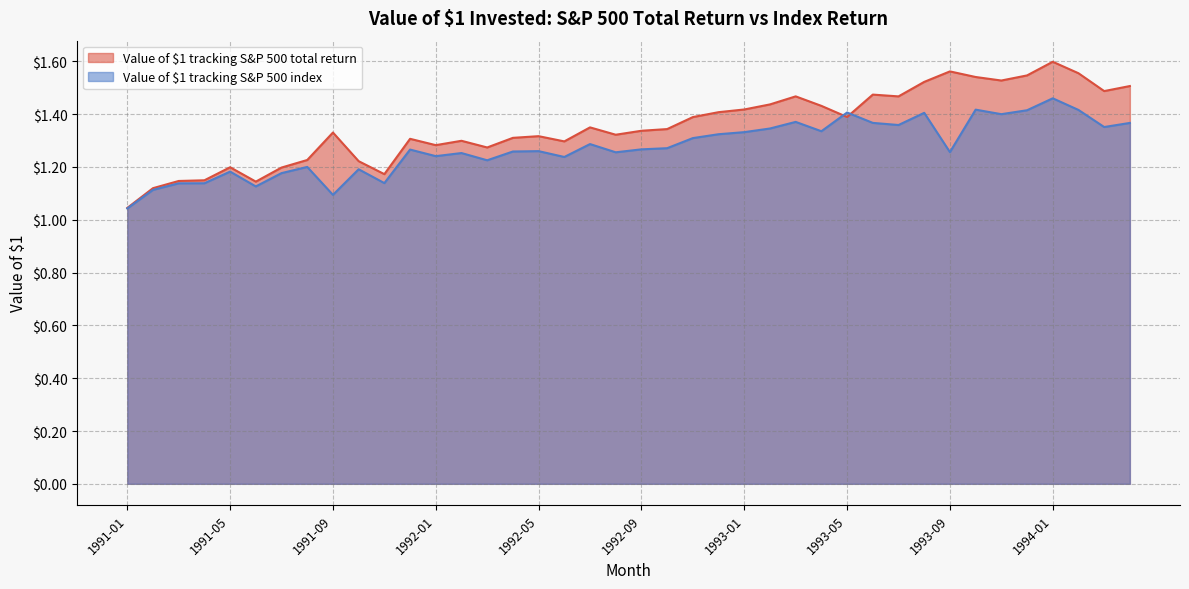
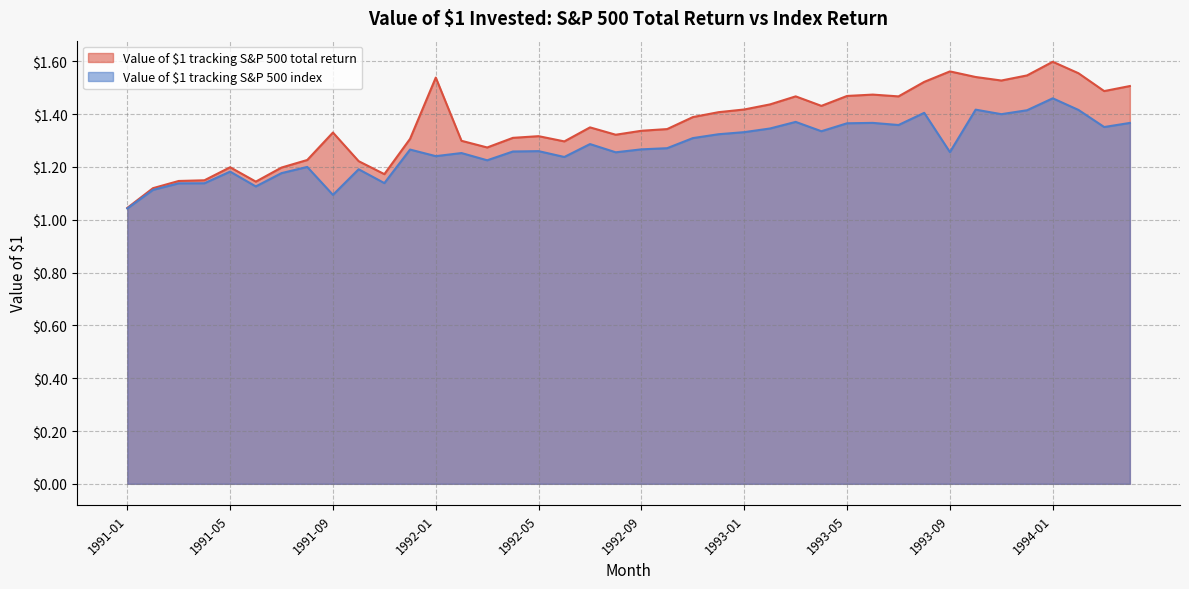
Value of $1 tracking S&P 500 total return, 1992-01: $1.28 -> $1.54
Value of $1 tracking S&P 500 total return, 1993-05: $1.39 -> $1.47
Value of $1 tracking S&P 500 index, 1993-05: $1.41 -> $1.37
